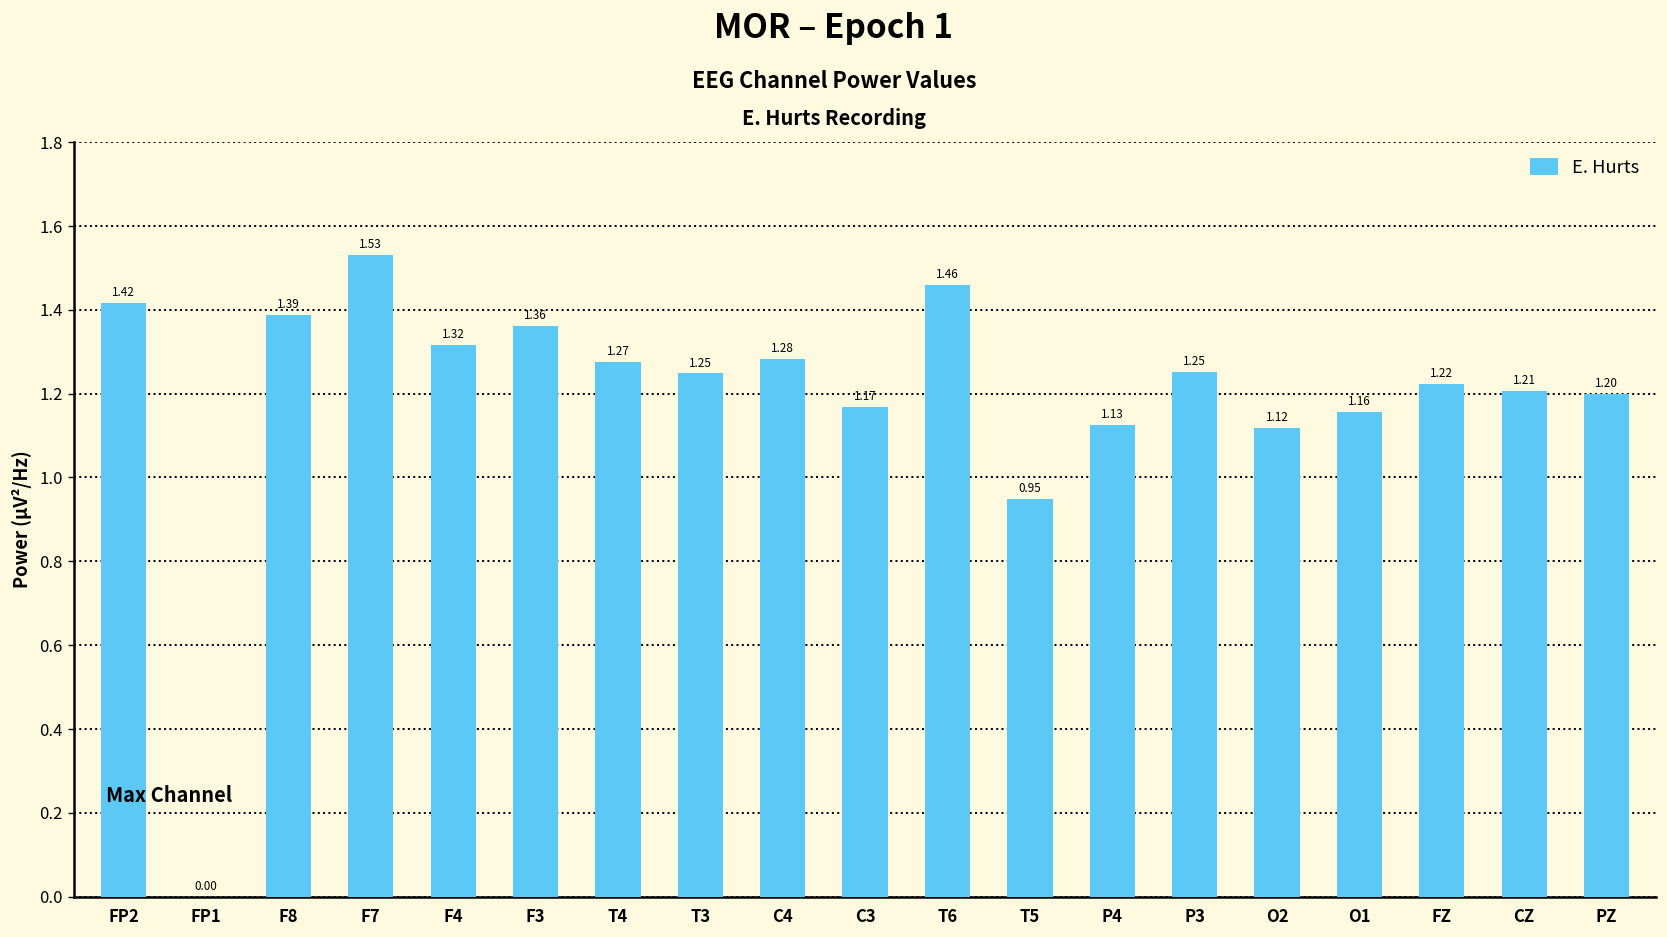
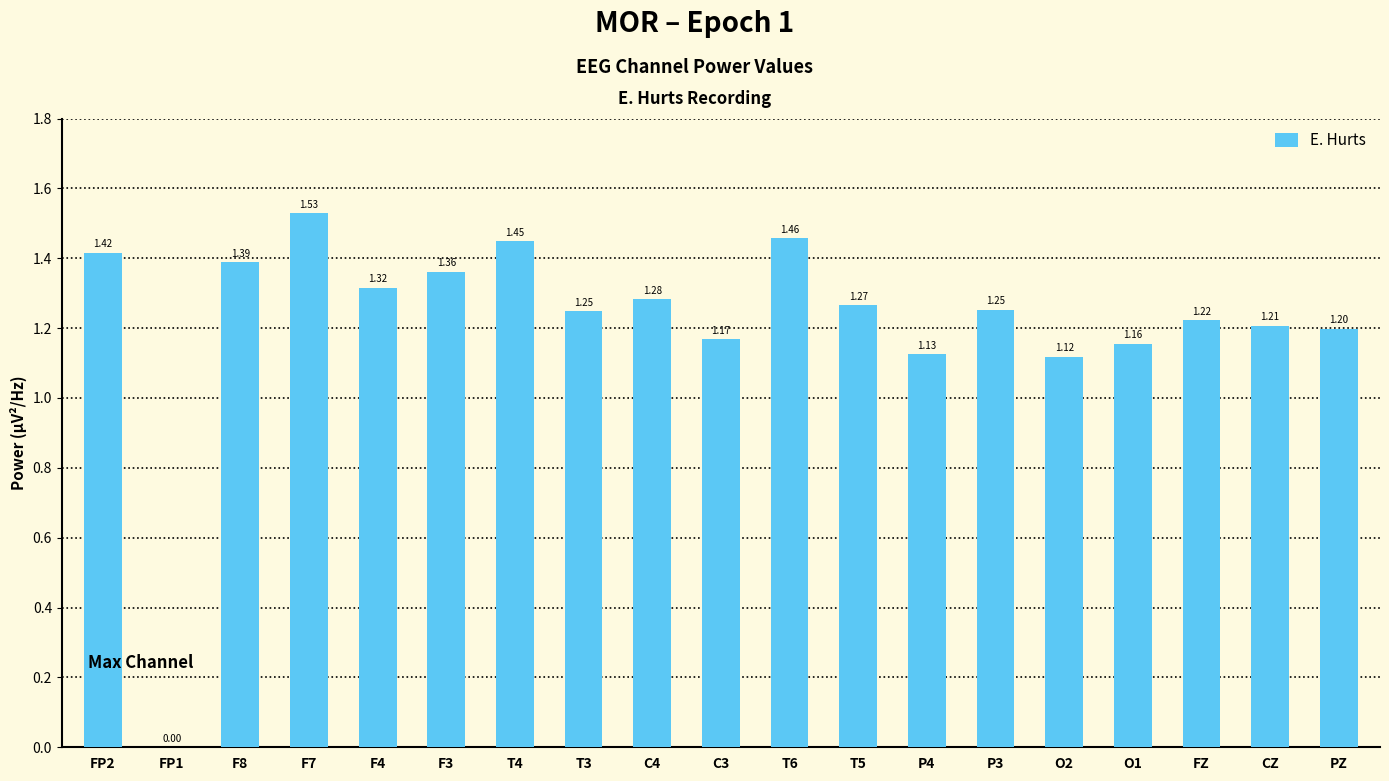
T4: 1.27 -> 1.45
T5: 0.95 -> 1.27
